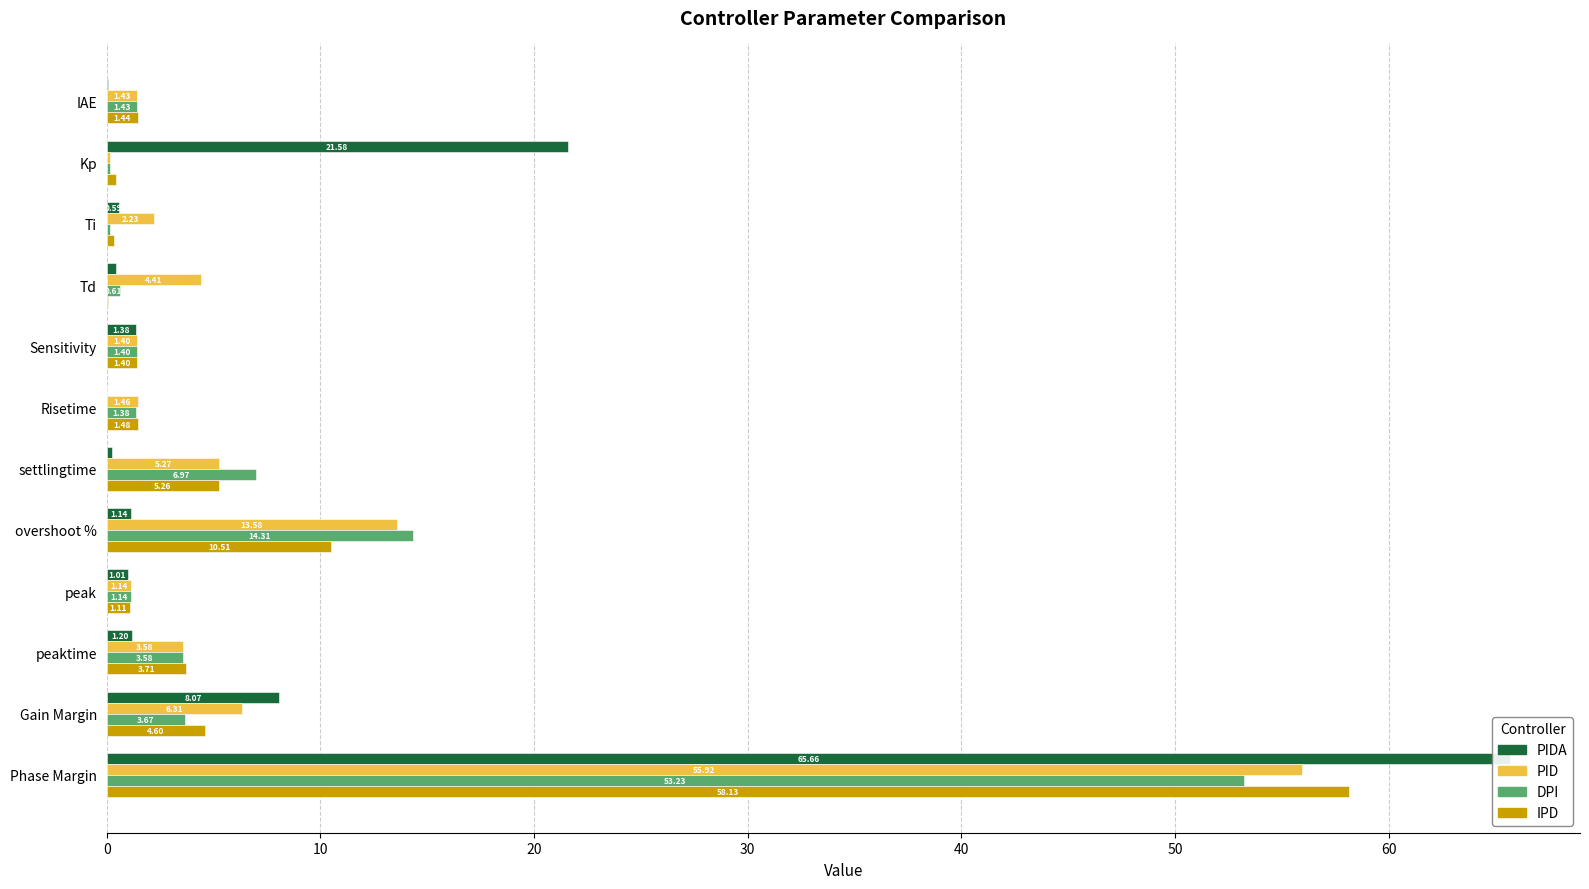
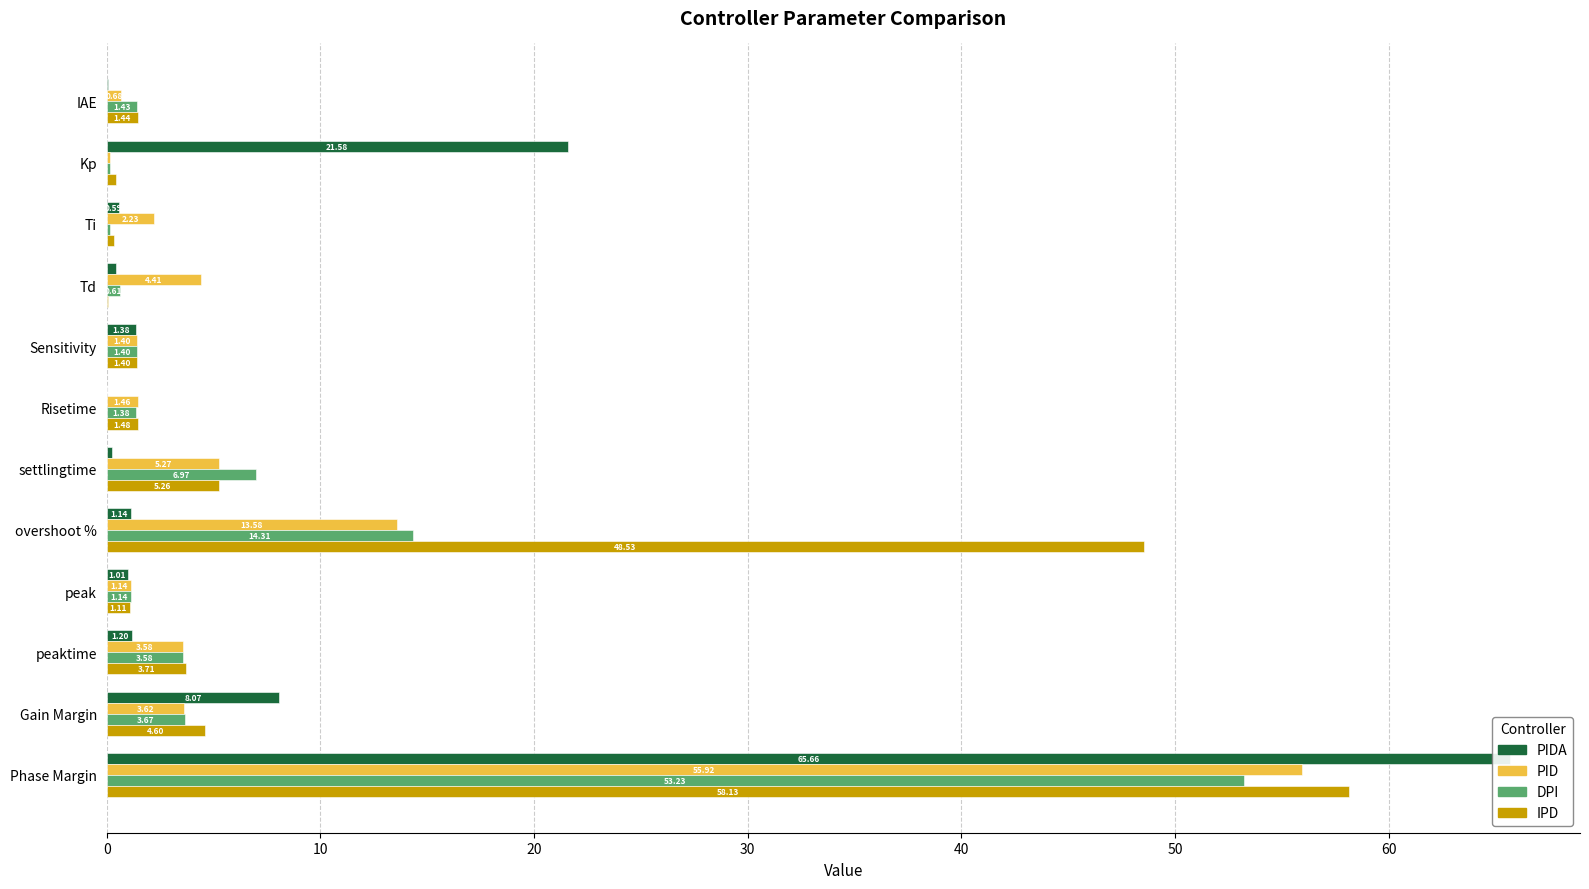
PID, IAE: 1.43 -> 0.68
IPD, overshoot %: 10.51 -> 48.53
PID, Gain Margin: 6.31 -> 3.62
